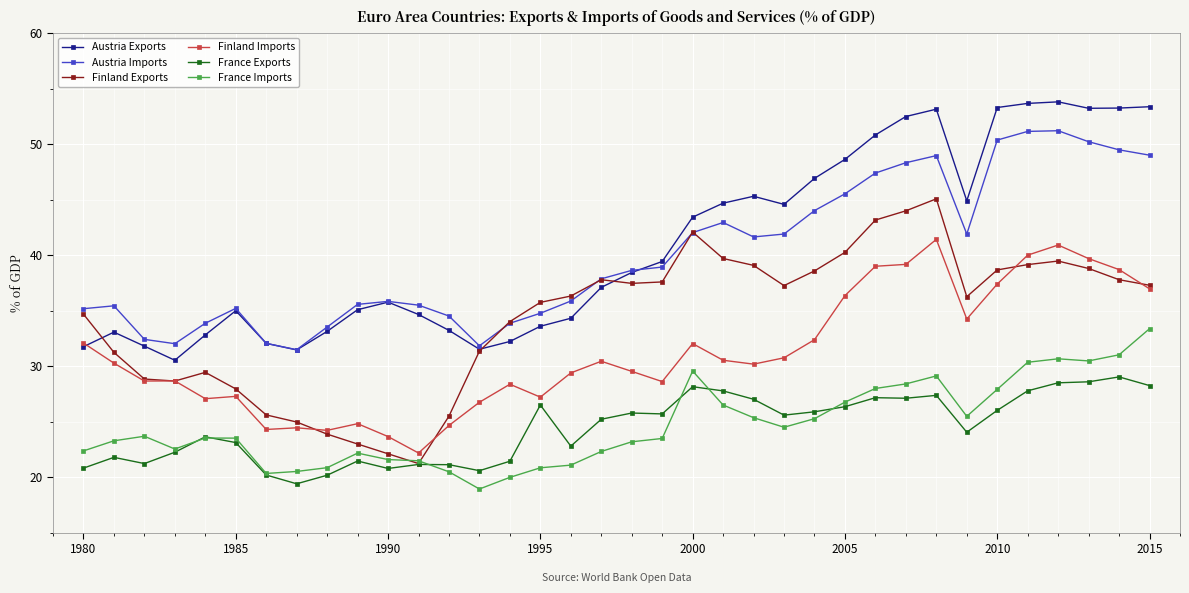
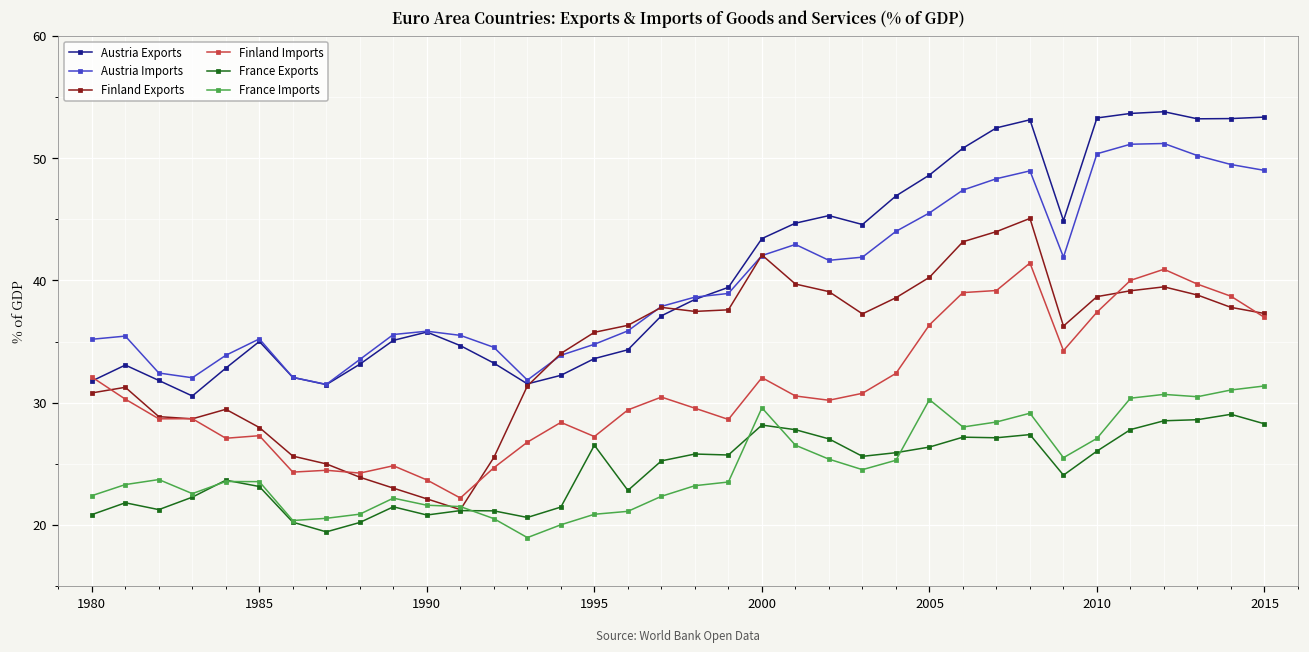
Finland Exports, 1980: 34.7 -> 30.8
France Imports, 2005: 26.8 -> 30.3
France Imports, 2010: 27.9 -> 27.1
France Imports, 2015: 33.4 -> 31.4
